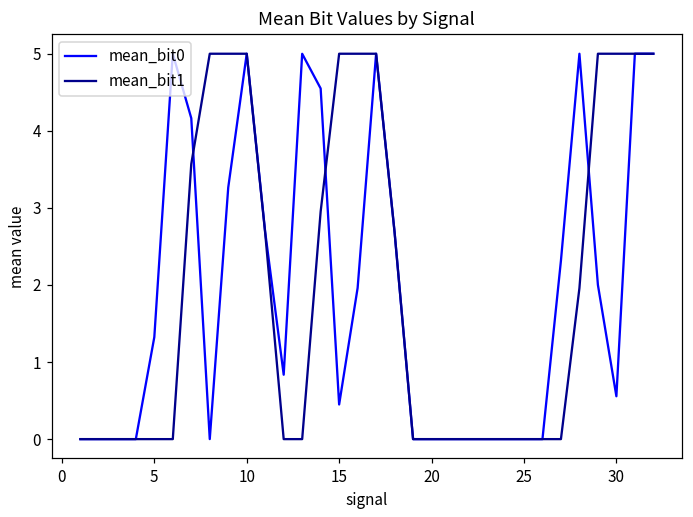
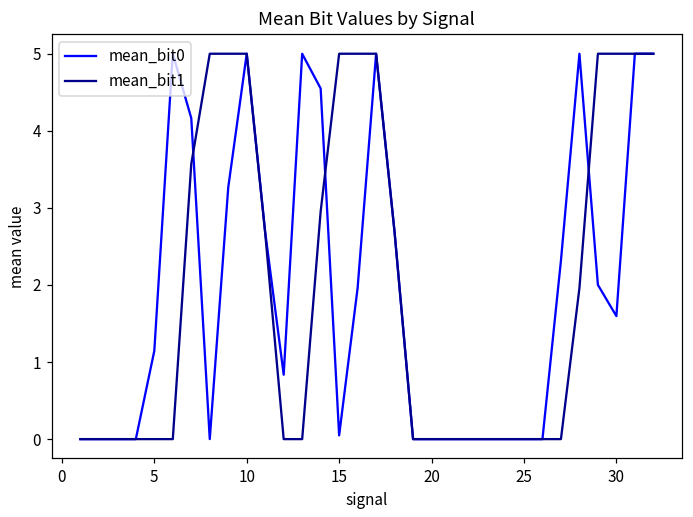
mean_bit0, 5: 1.3 -> 1.1
mean_bit0, 15: 0.4 -> 0.0
mean_bit0, 30: 0.6 -> 1.6
